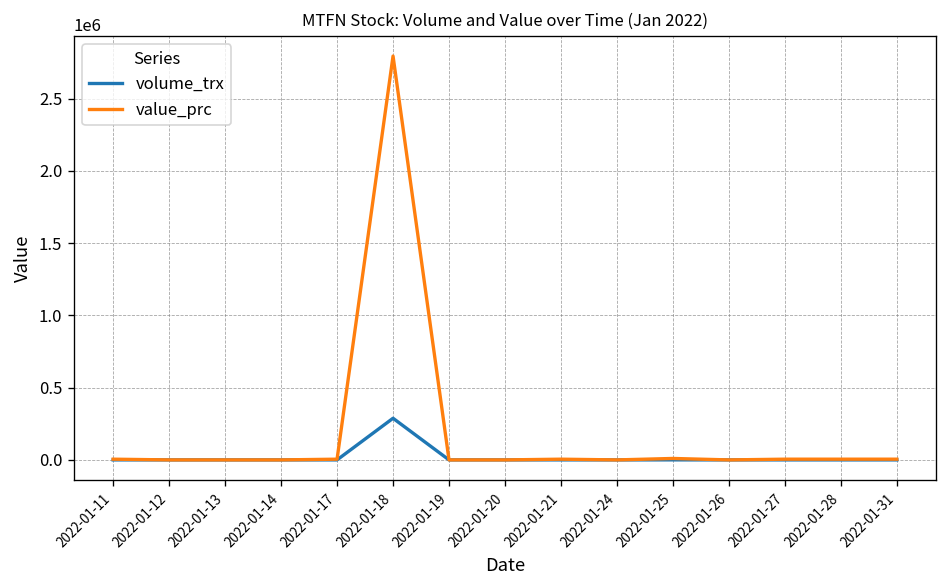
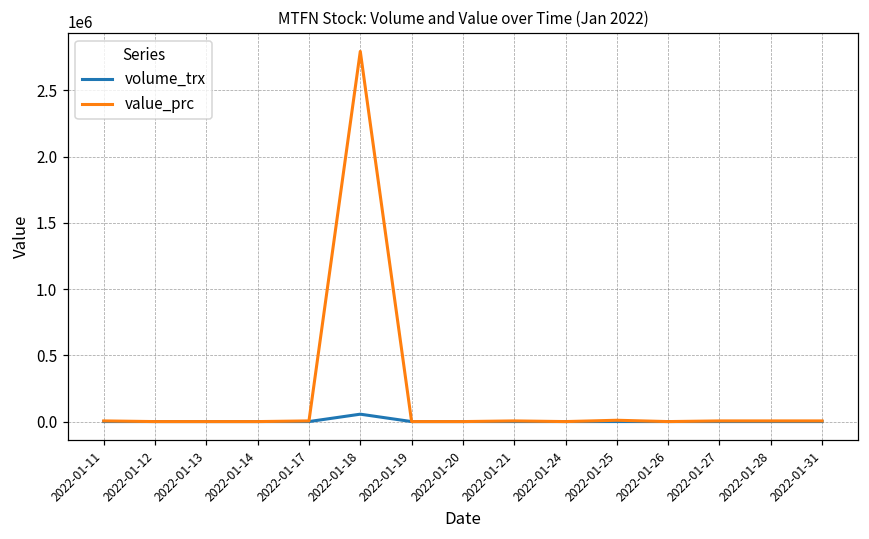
volume_trx, 2022-01-18: 290000 -> 60000
